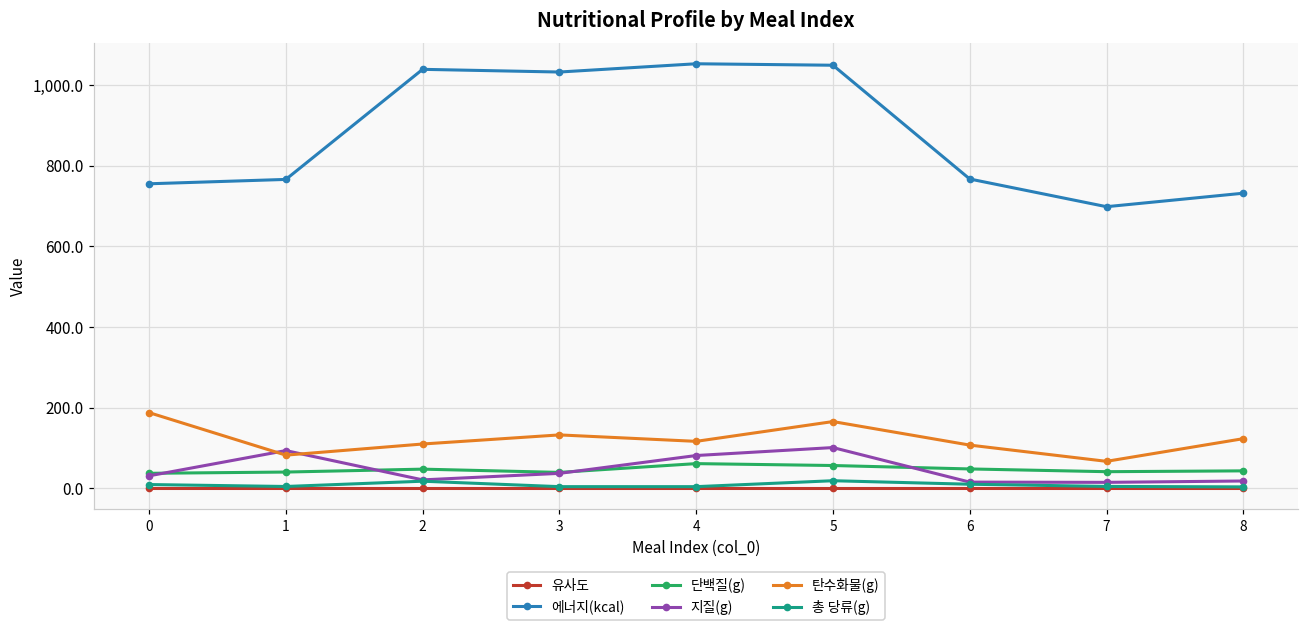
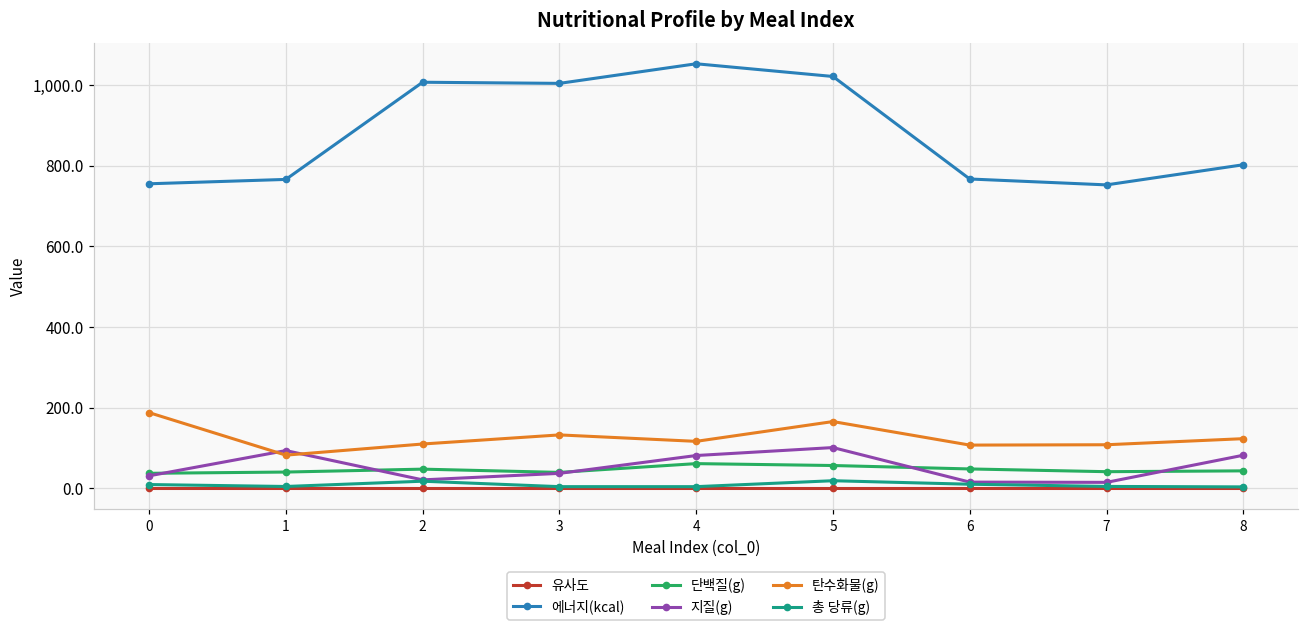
에너지(kcal), 2: 1,040 -> 1,010
에너지(kcal), 3: 1,030 -> 1,000
에너지(kcal), 5: 1,050 -> 1,020
에너지(kcal), 7: 700 -> 750
탄수화물(g), 7: 70 -> 110
에너지(kcal), 8: 730 -> 800
지질(g), 8: 20 -> 80
